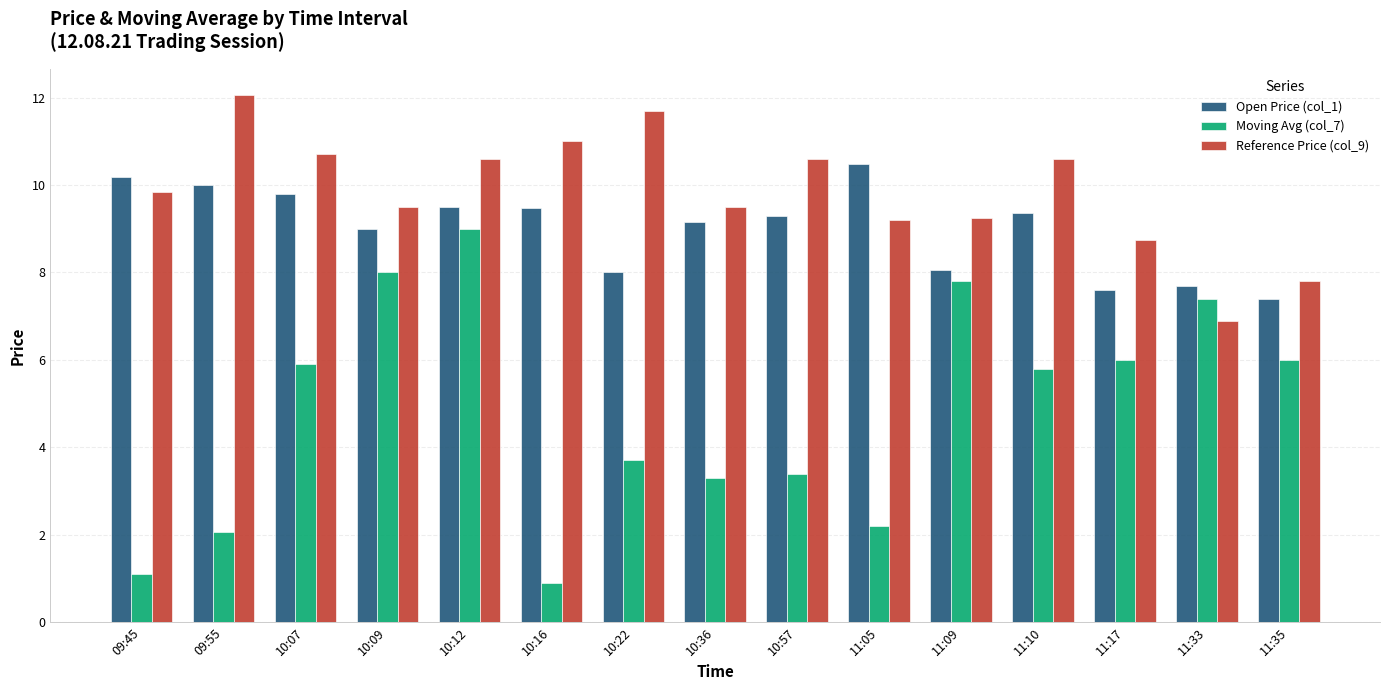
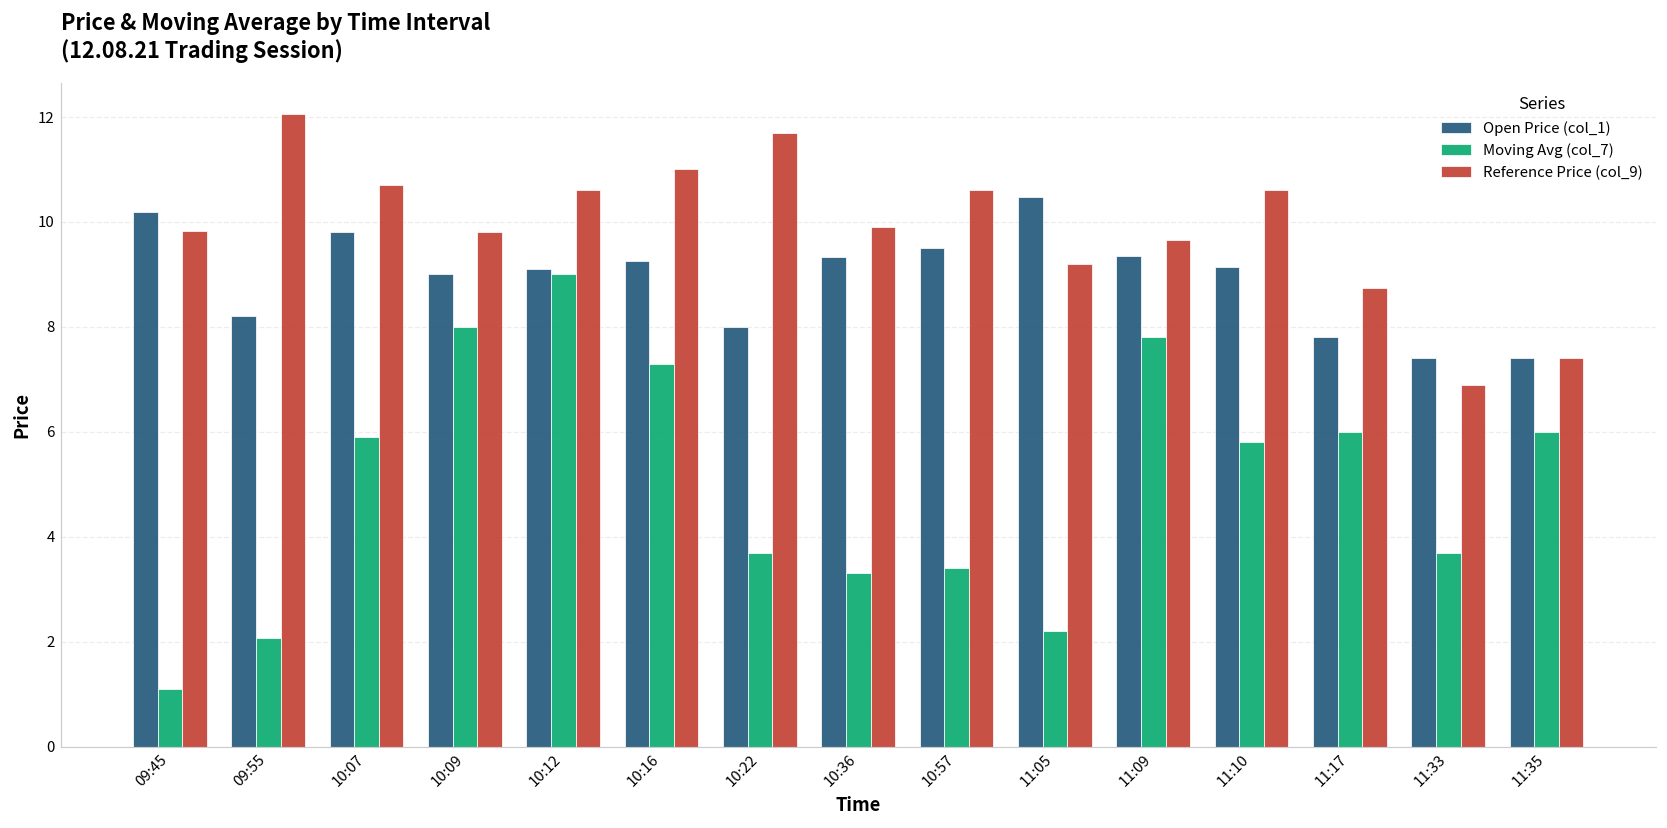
Open Price (col_1), 09:55: 10.0 -> 8.2
Reference Price (col_9), 10:09: 9.5 -> 9.8
Open Price (col_1), 10:12: 9.5 -> 9.1
Open Price (col_1), 10:16: 9.5 -> 9.3
Moving Avg (col_7), 10:16: 0.9 -> 7.3
Open Price (col_1), 10:36: 9.2 -> 9.3
Reference Price (col_9), 10:36: 9.5 -> 9.9
Open Price (col_1), 10:57: 9.3 -> 9.5
Open Price (col_1), 11:09: 8.1 -> 9.4
Reference Price (col_9), 11:09: 9.3 -> 9.7
Open Price (col_1), 11:10: 9.4 -> 9.2
Open Price (col_1), 11:17: 7.6 -> 7.8
Open Price (col_1), 11:33: 7.7 -> 7.4
Moving Avg (col_7), 11:33: 7.4 -> 3.7
Reference Price (col_9), 11:35: 7.8 -> 7.4
